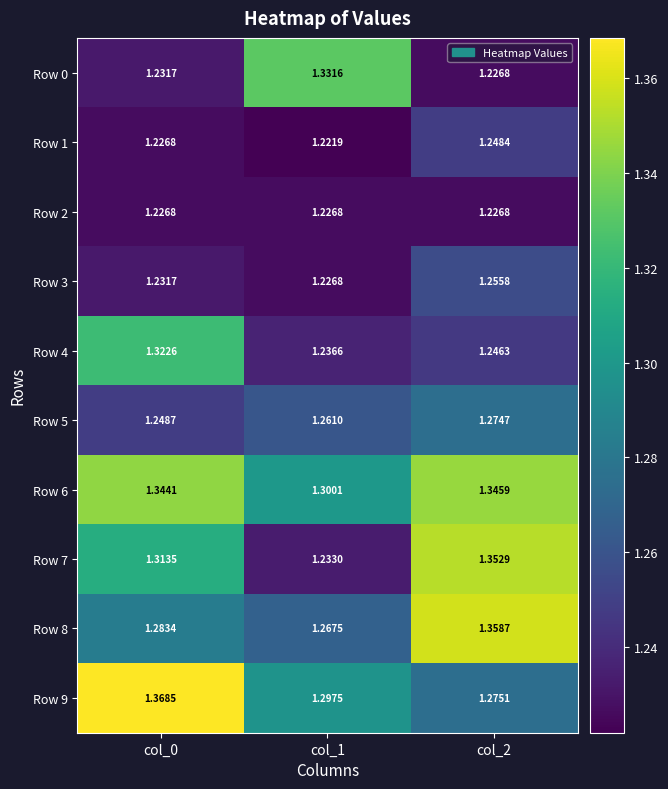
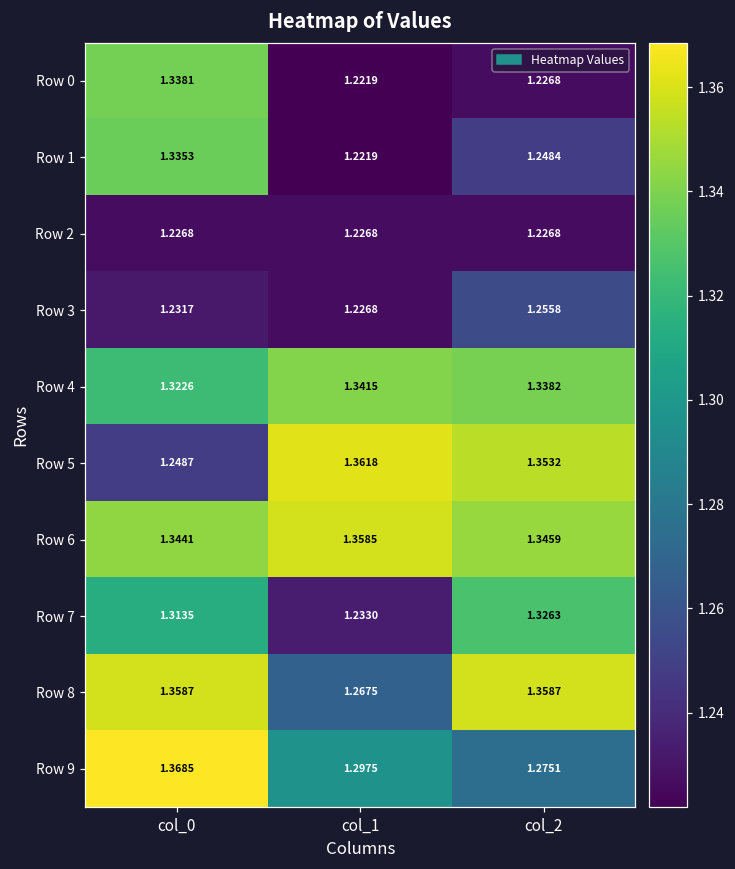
Row 0, col_0: 1.2317 -> 1.3381
Row 0, col_1: 1.3316 -> 1.2219
Row 1, col_0: 1.2268 -> 1.3353
Row 4, col_1: 1.2366 -> 1.3415
Row 4, col_2: 1.2463 -> 1.3382
Row 5, col_1: 1.2610 -> 1.3618
Row 5, col_2: 1.2747 -> 1.3532
Row 6, col_1: 1.3001 -> 1.3585
Row 7, col_2: 1.3529 -> 1.3263
Row 8, col_0: 1.2834 -> 1.3587
